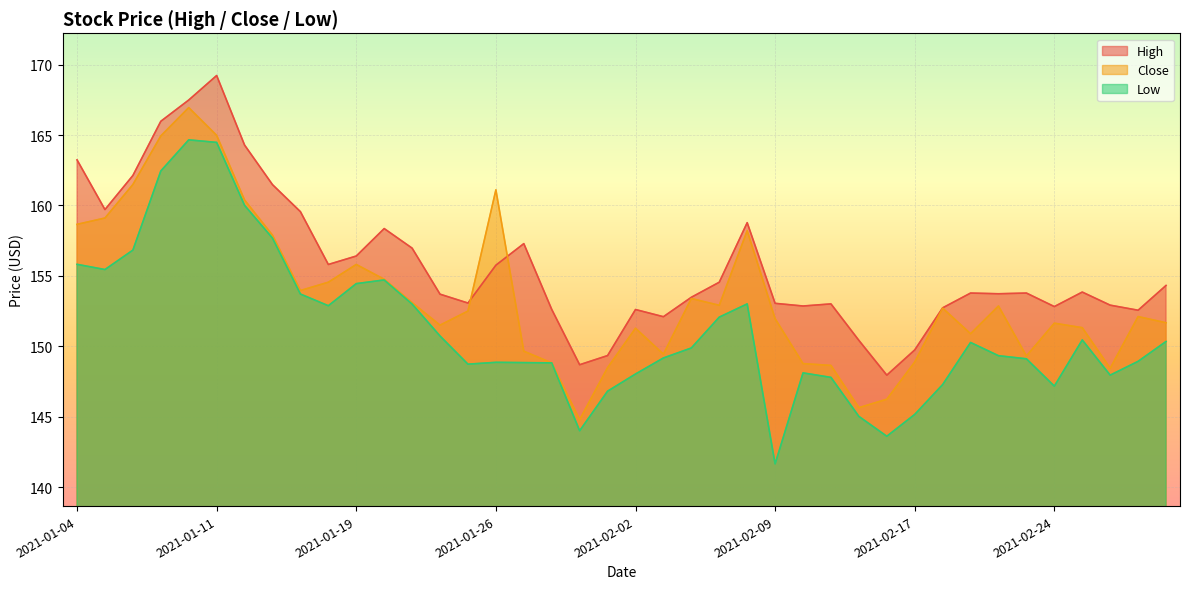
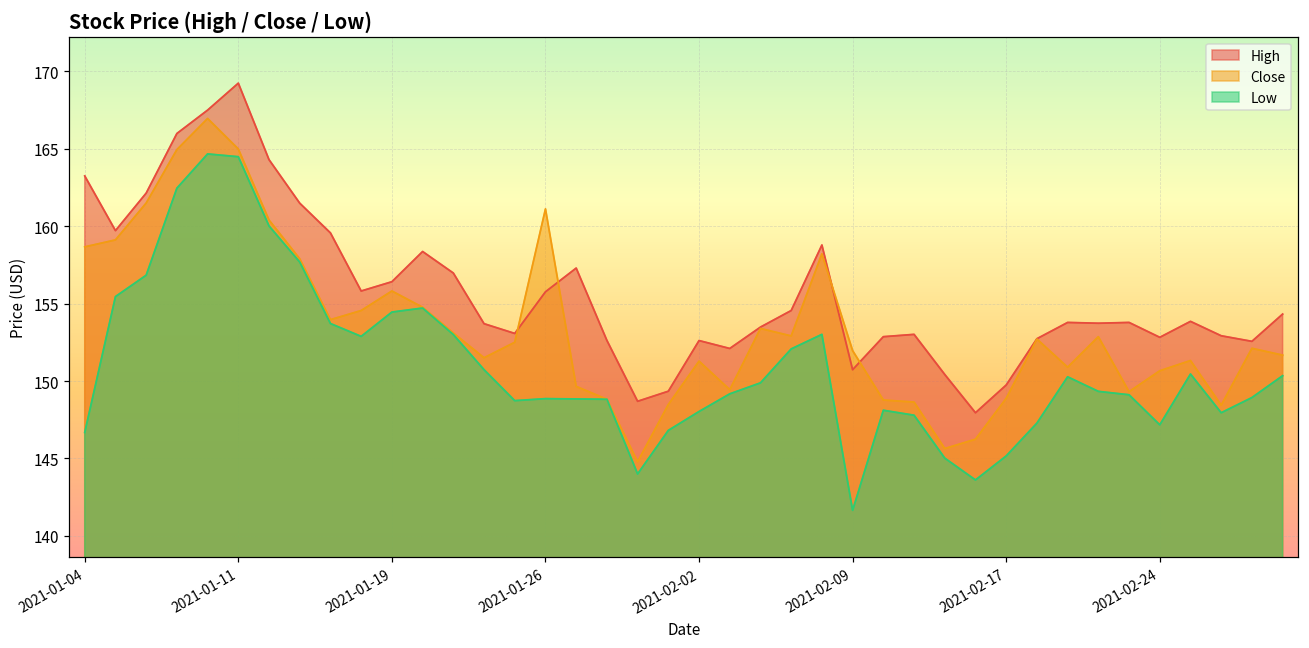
Low, 2021-01-04: 155.8 -> 146.7
High, 2021-02-09: 153.1 -> 150.7
Close, 2021-02-24: 151.6 -> 150.7
